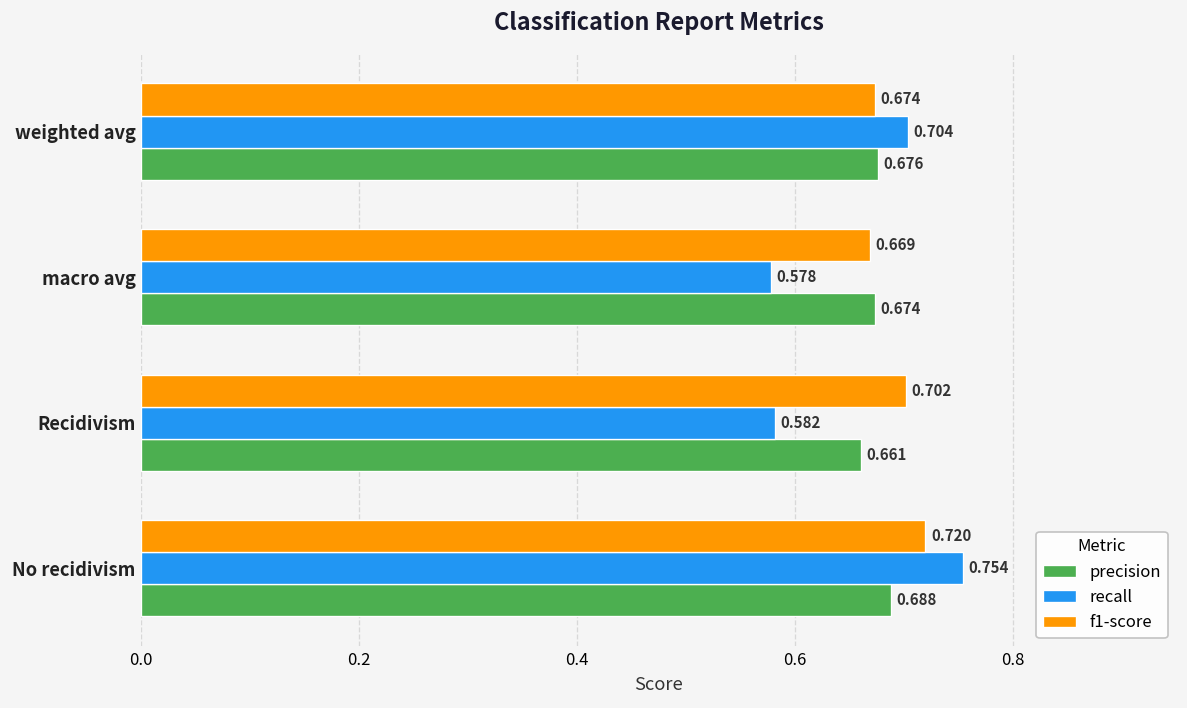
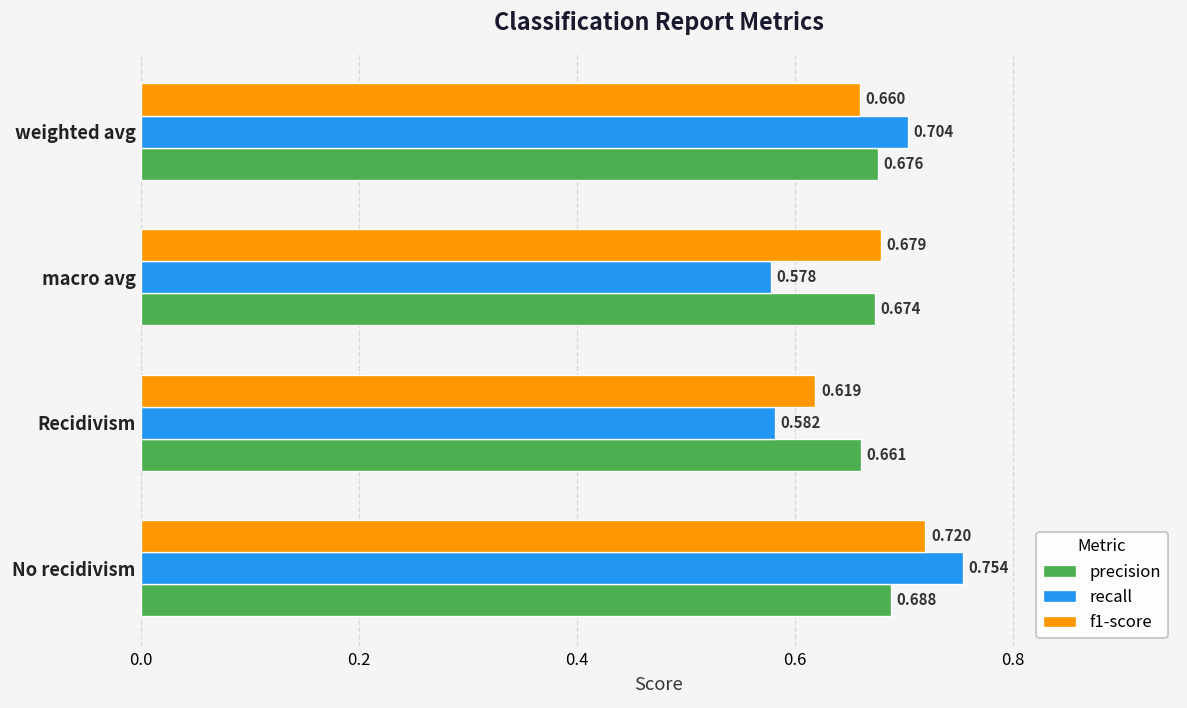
f1-score, weighted avg: 0.674 -> 0.660
f1-score, macro avg: 0.669 -> 0.679
f1-score, Recidivism: 0.702 -> 0.619
